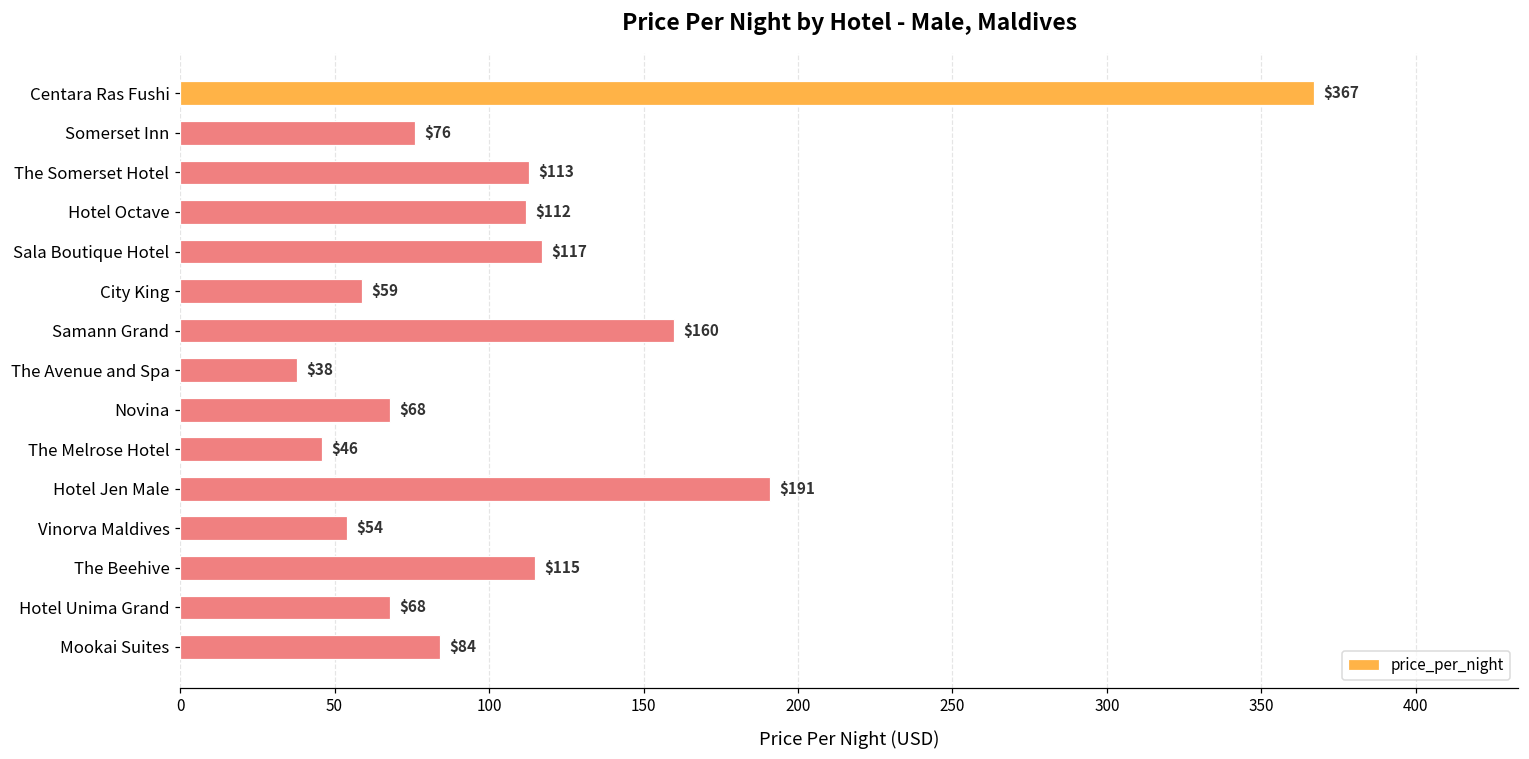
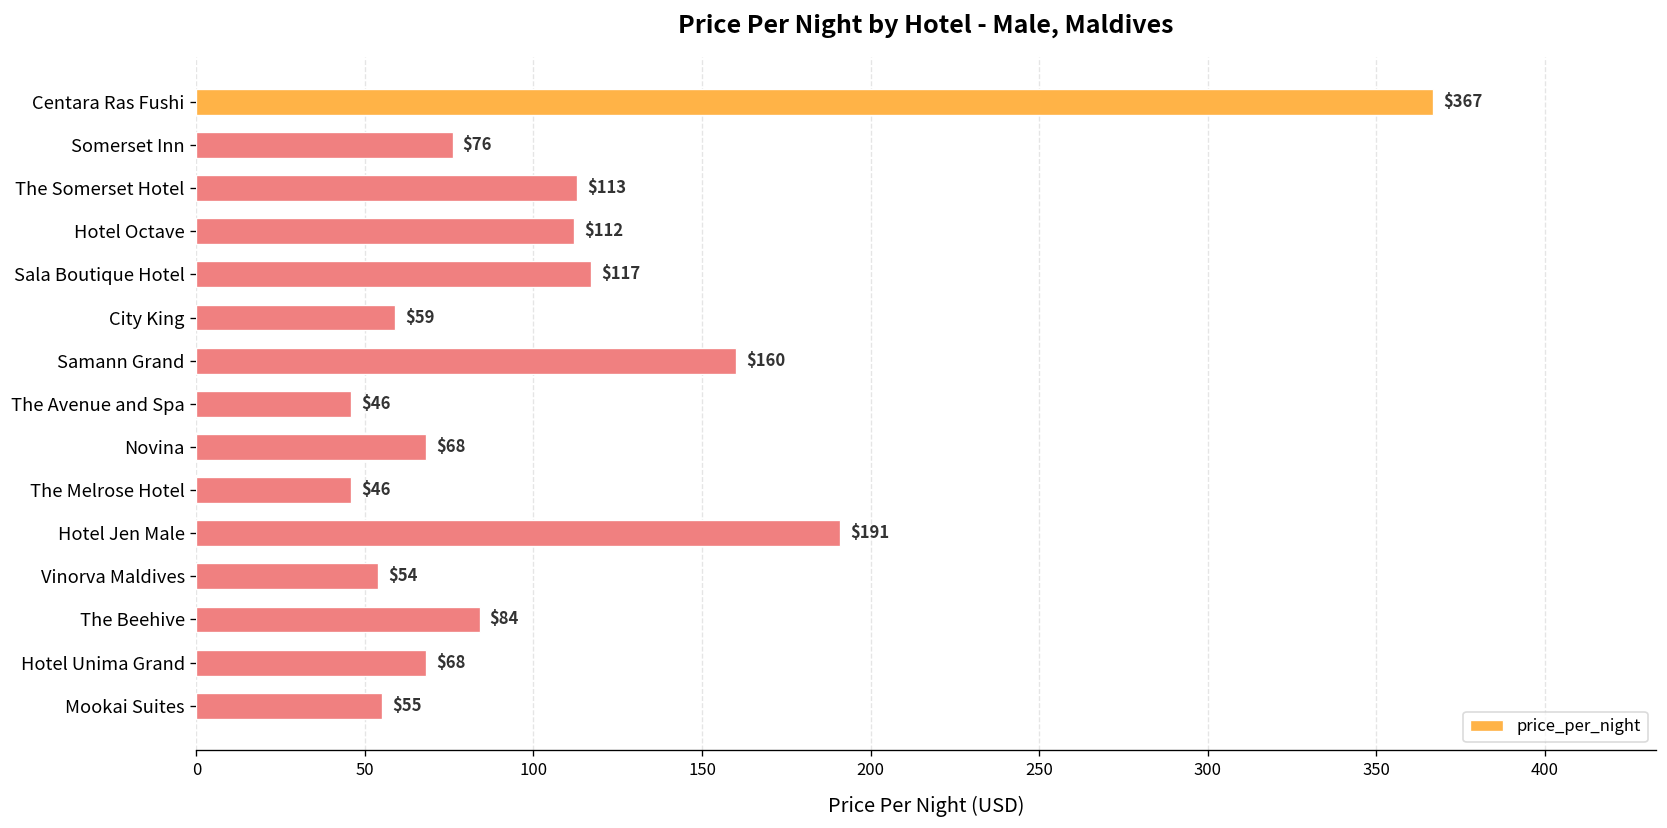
The Avenue and Spa: $38 -> $46
The Beehive: $115 -> $84
Mookai Suites: $84 -> $55
